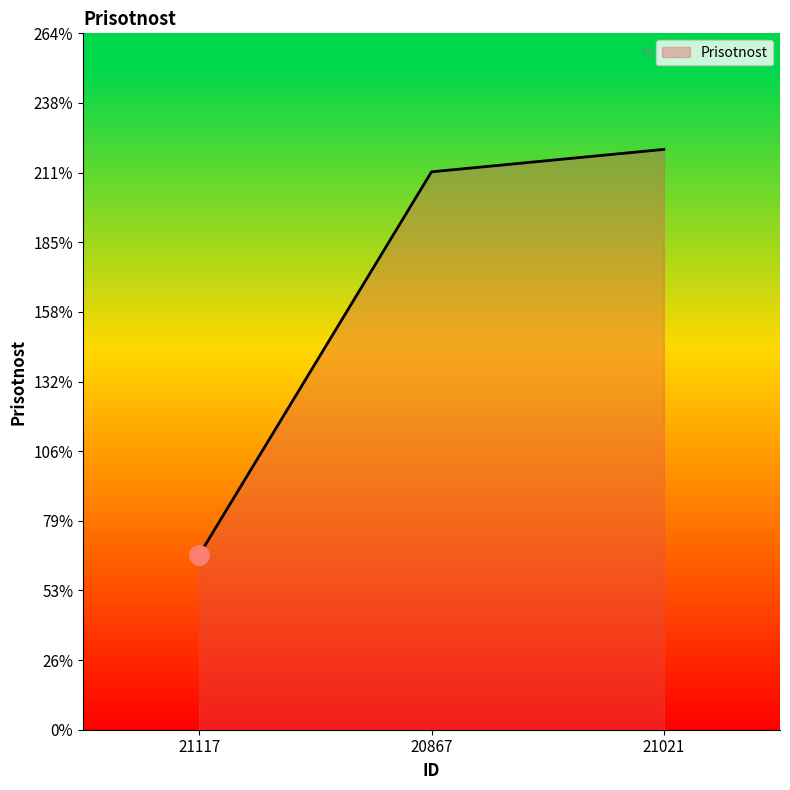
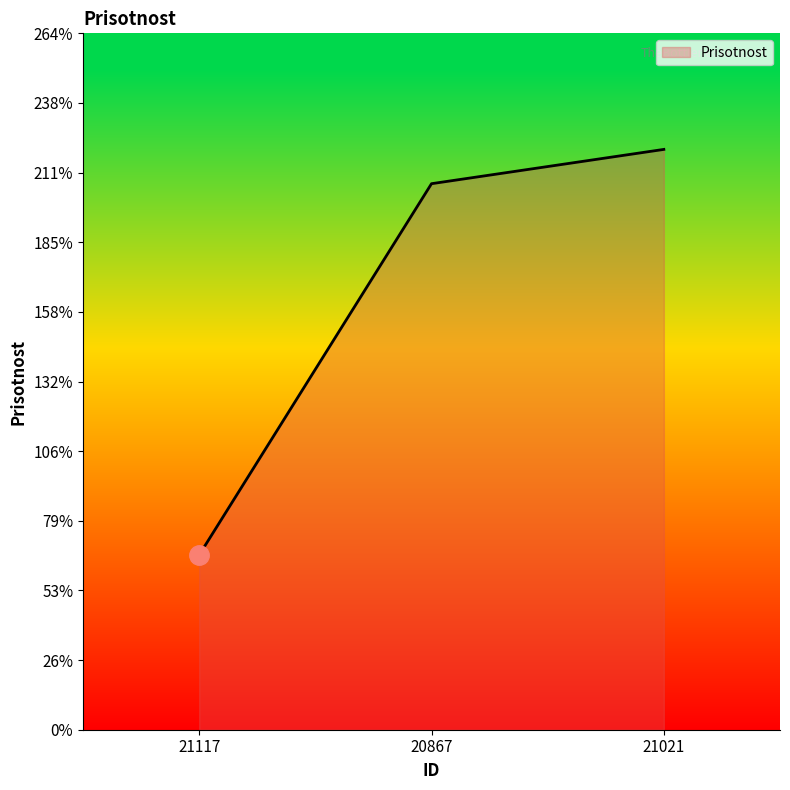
Prisotnost, 20867: 212% -> 207%
